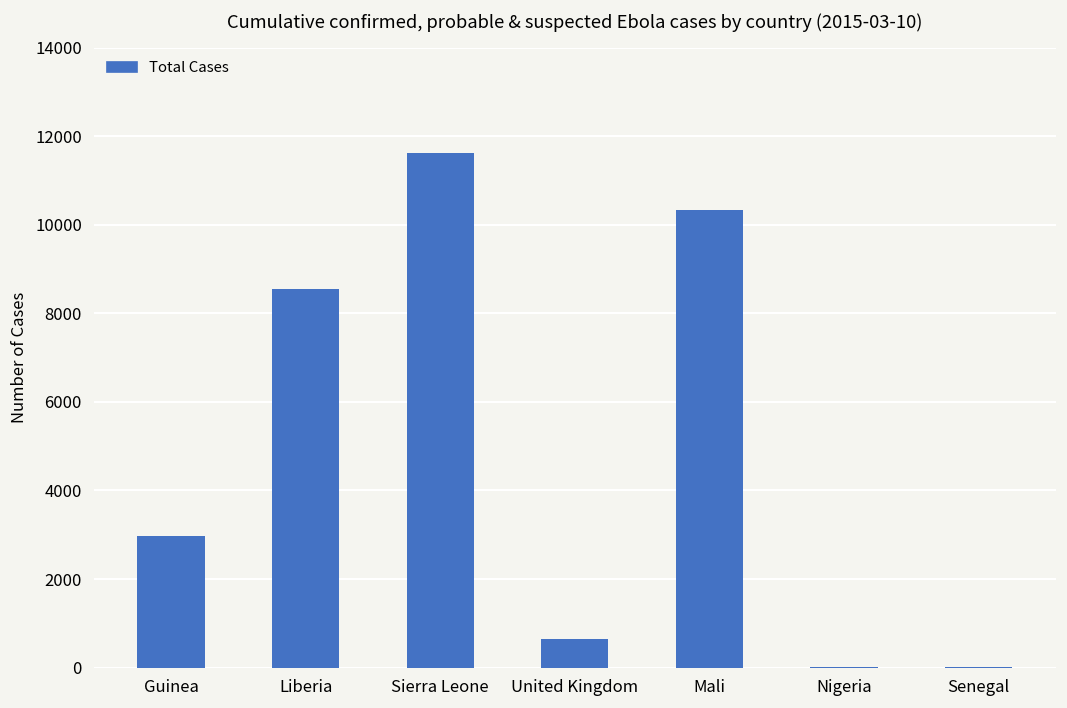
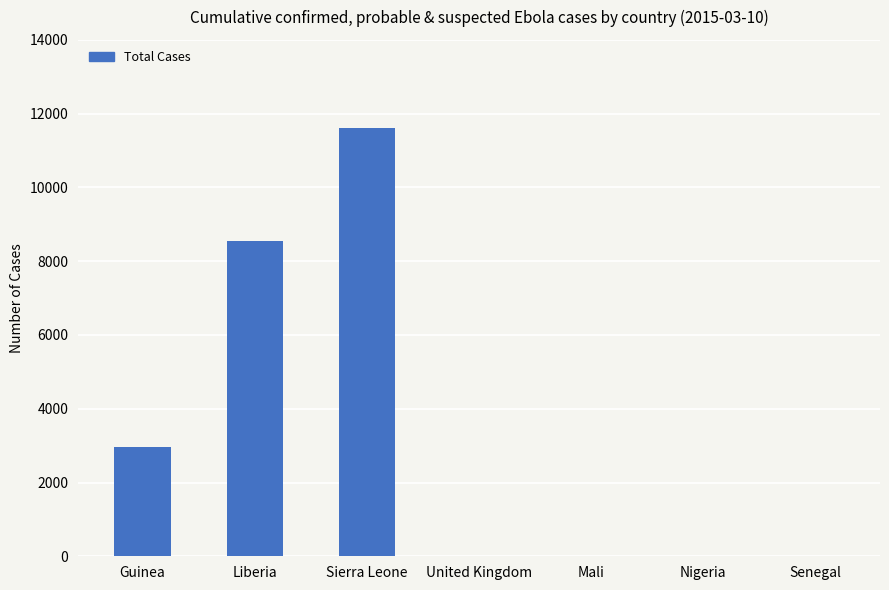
United Kingdom: 600 -> 0
Mali: 10300 -> 0
